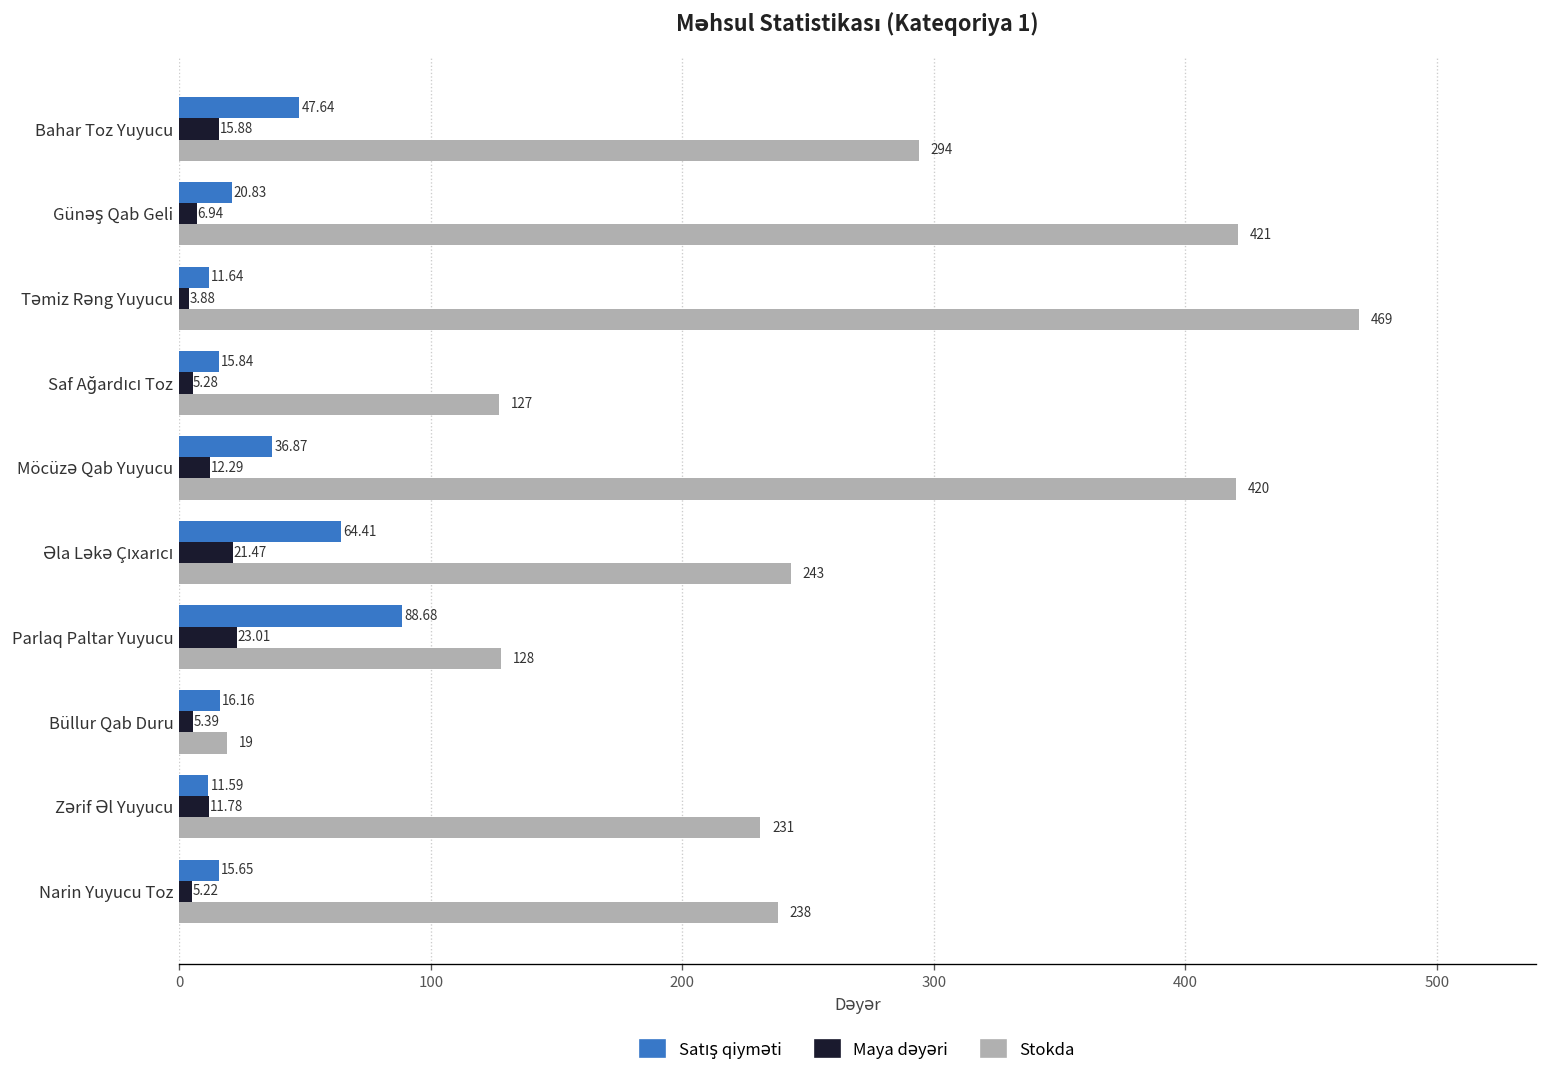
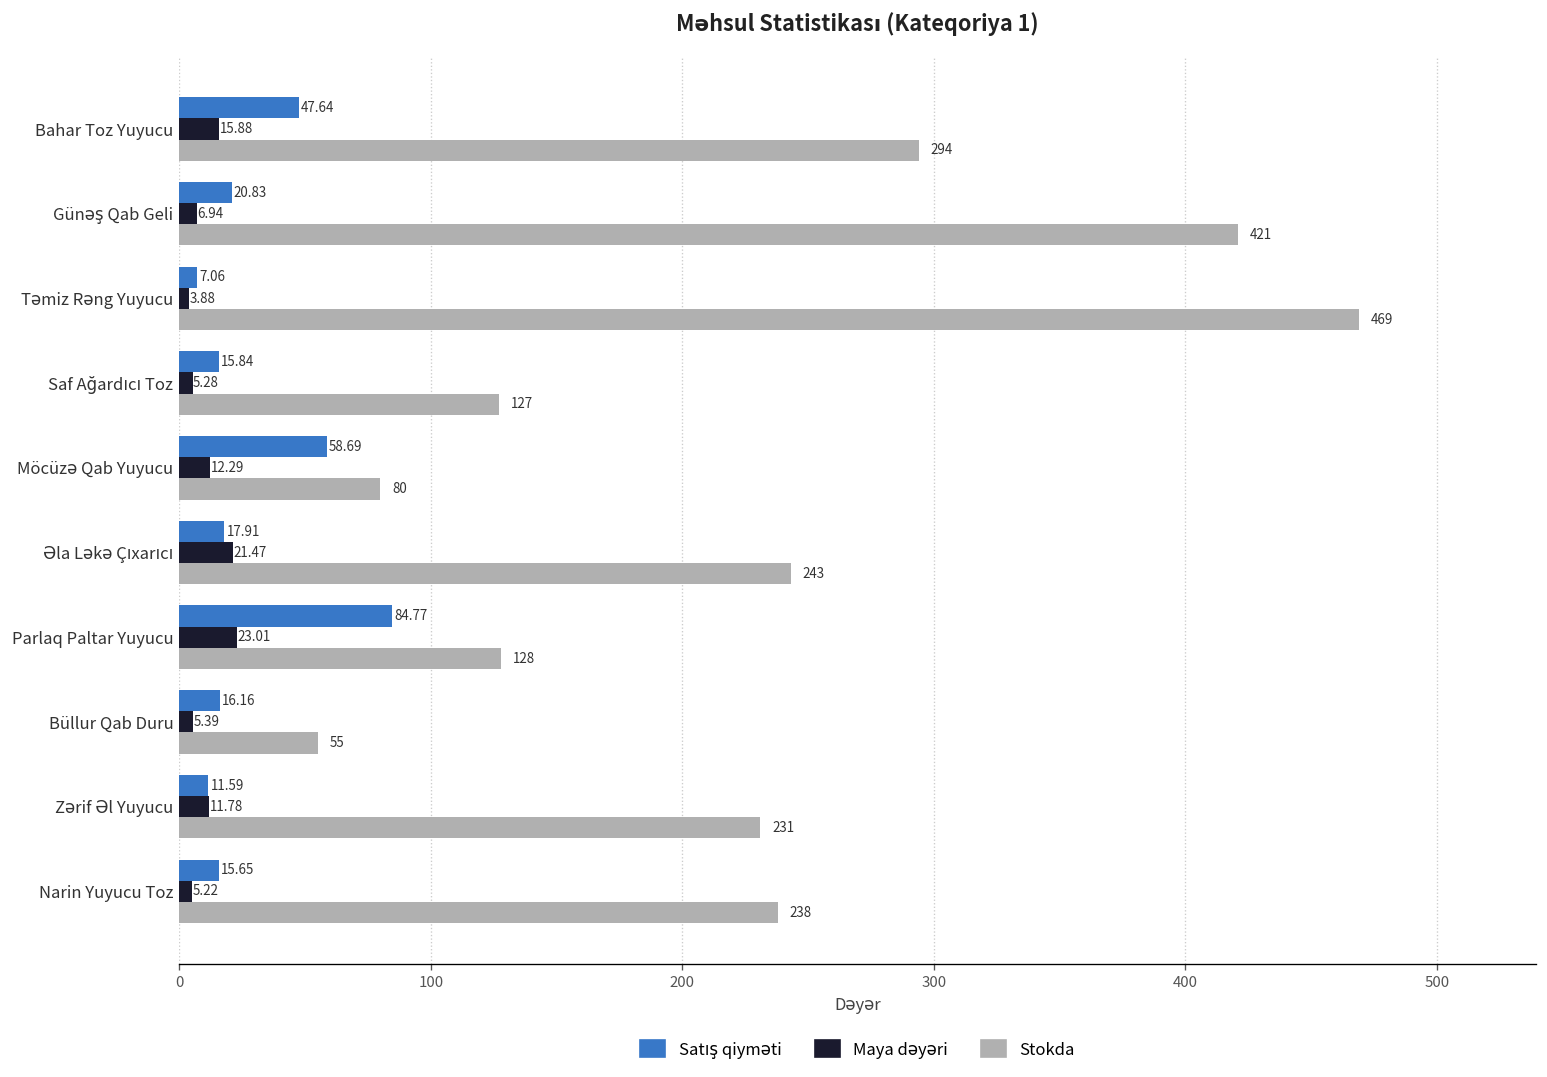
Satış qiyməti, Təmiz Rəng Yuyucu: 11.64 -> 7.06
Satış qiyməti, Möcüzə Qab Yuyucu: 36.87 -> 58.69
Stokda, Möcüzə Qab Yuyucu: 420 -> 80
Satış qiyməti, Əla Ləkə Çıxarıcı: 64.41 -> 17.91
Satış qiyməti, Parlaq Paltar Yuyucu: 88.68 -> 84.77
Stokda, Büllur Qab Duru: 19 -> 55
